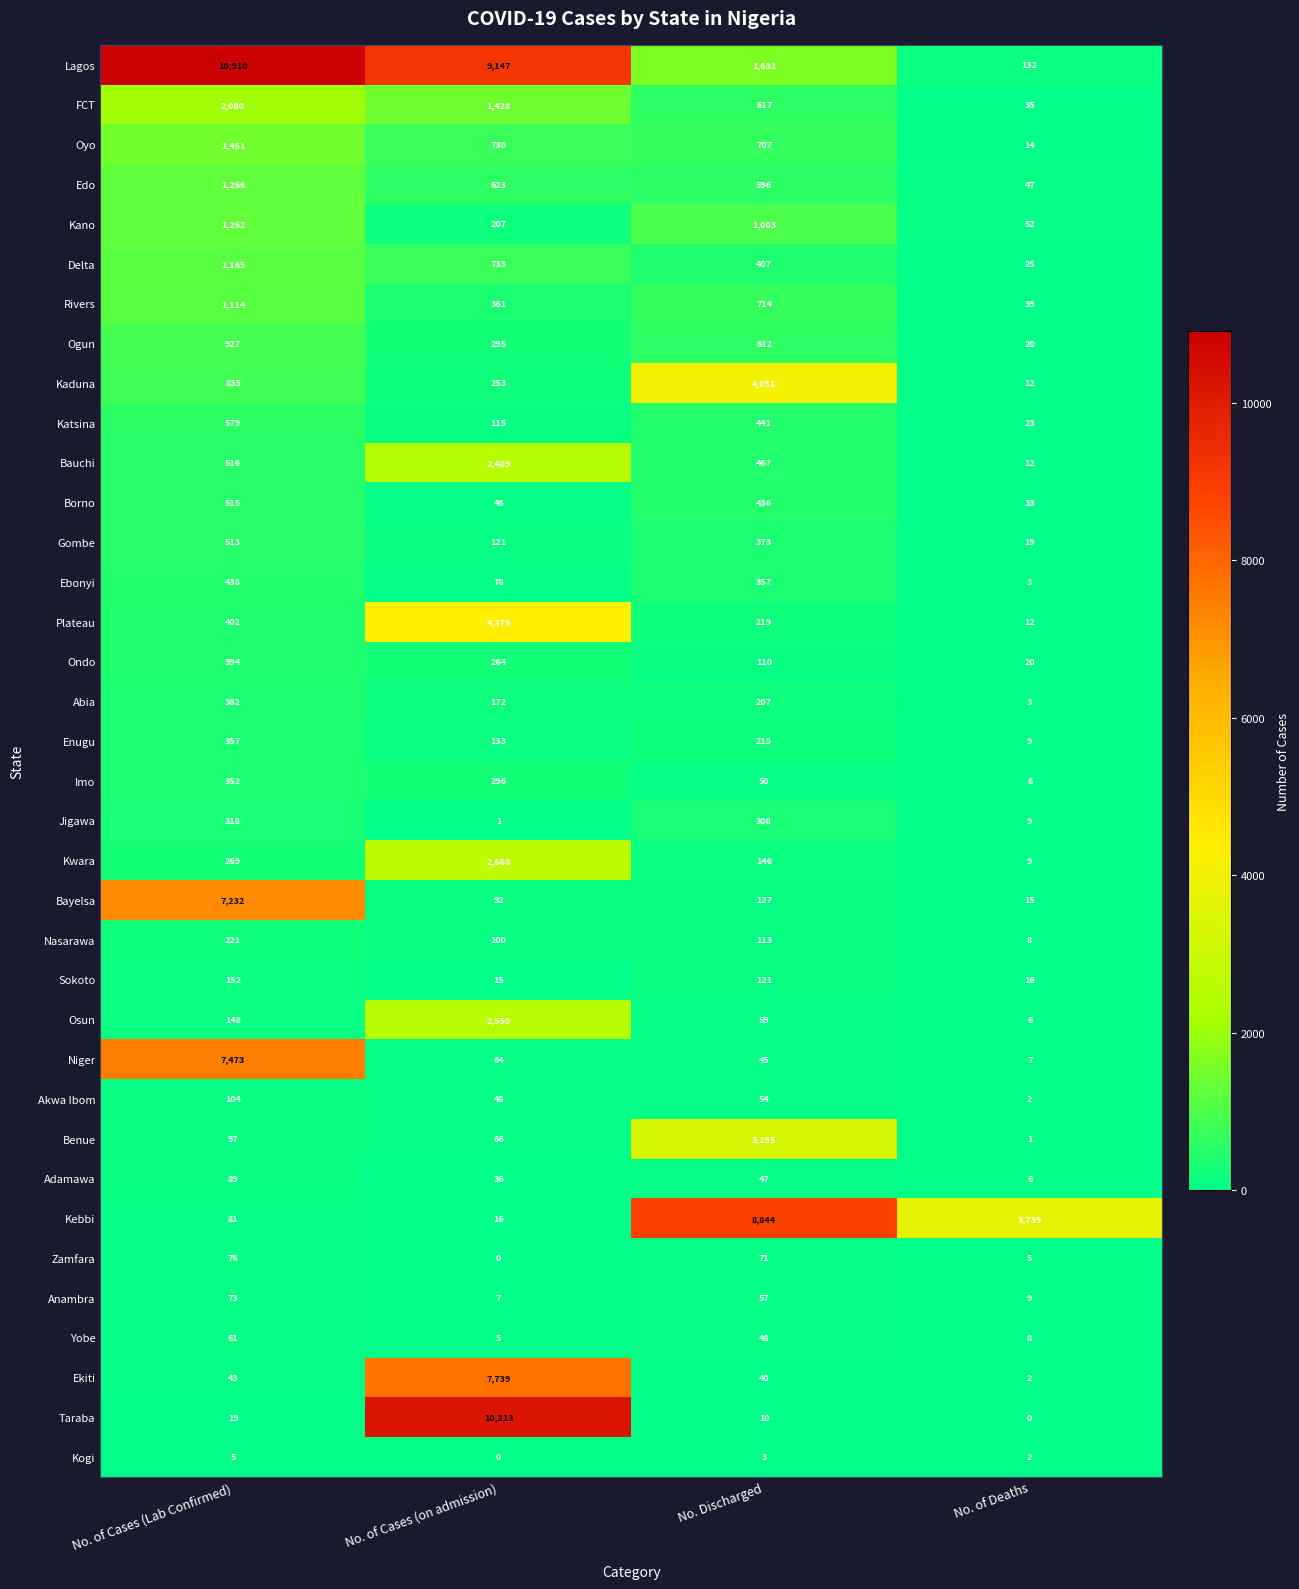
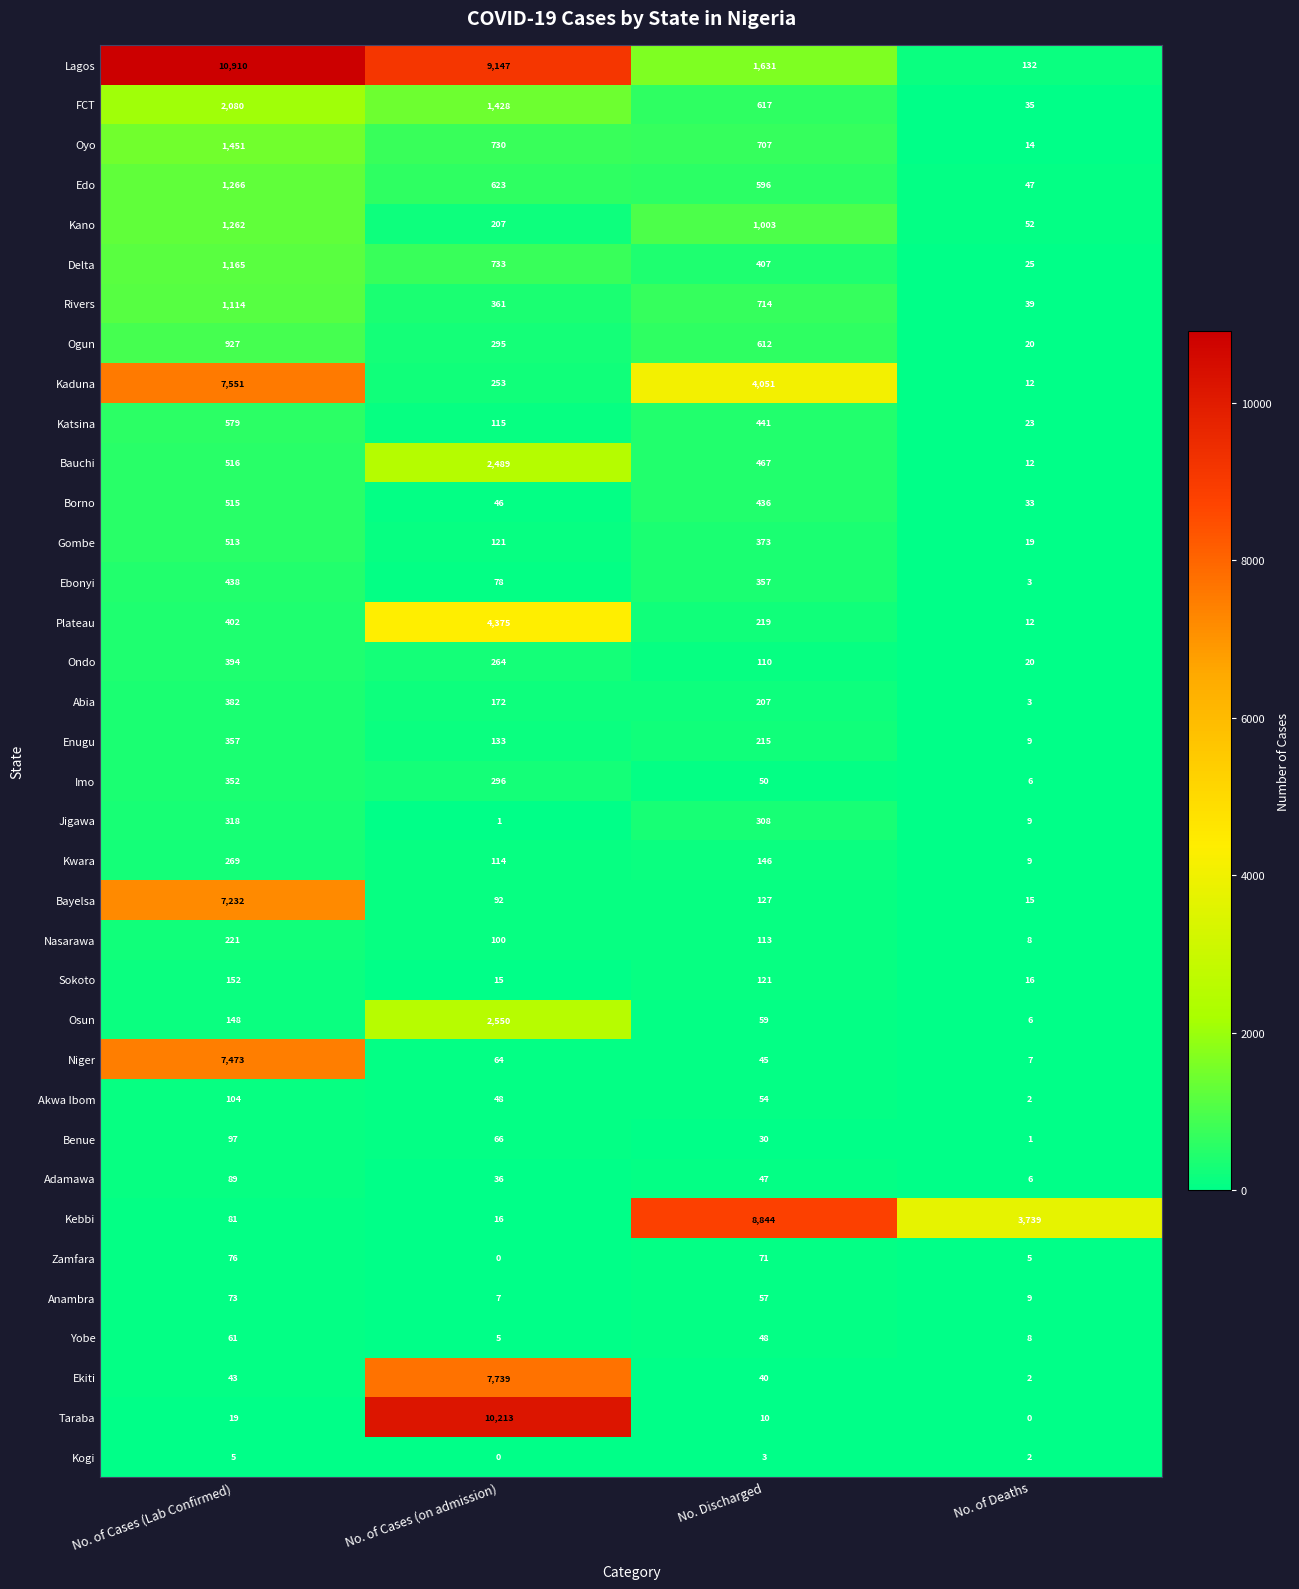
Kaduna, No. of Cases (Lab Confirmed): 835 -> 7,551
Kwara, No. of Cases (on admission): 2,668 -> 114
Benue, No. Discharged: 3,295 -> 30
